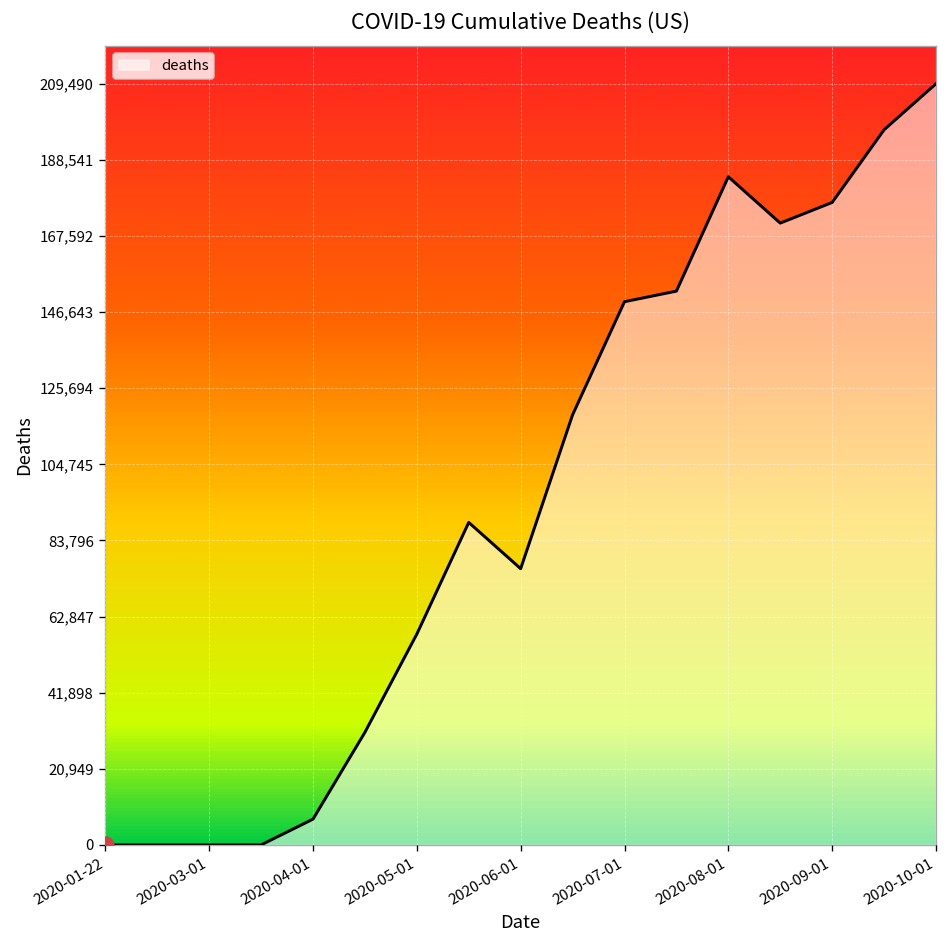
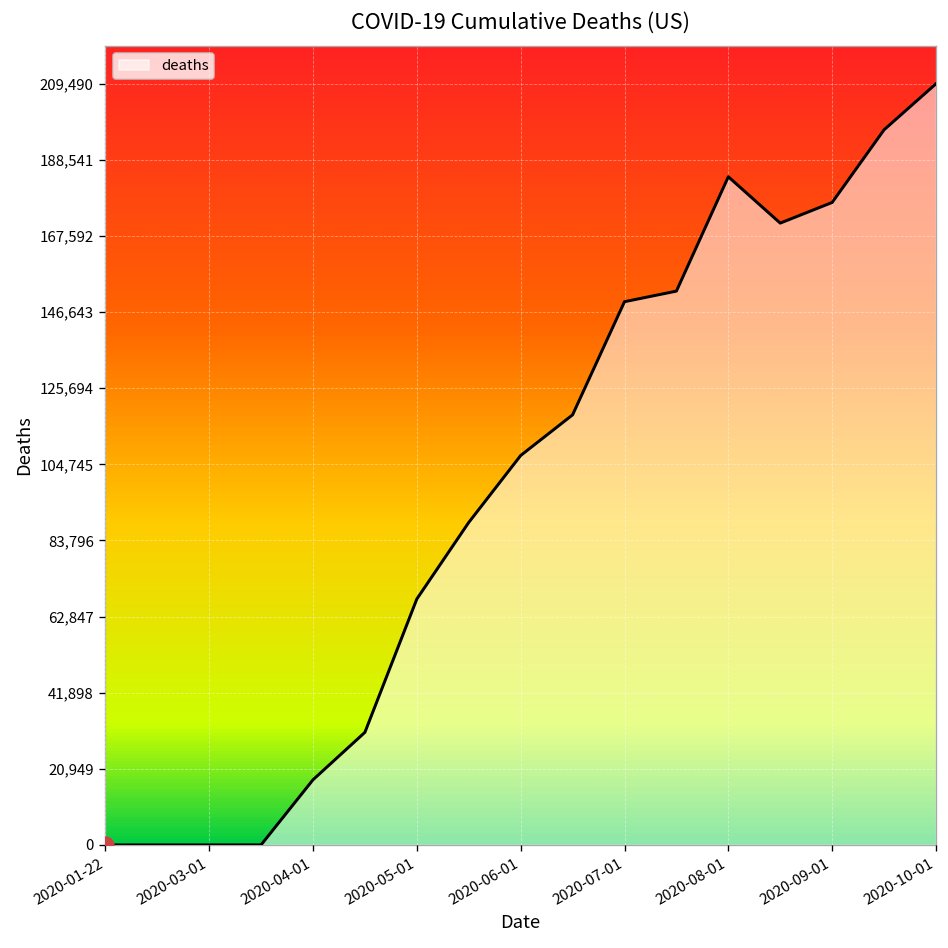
deaths, 2020-04-01: 7,000 -> 18,000
deaths, 2020-05-01: 58,000 -> 68,000
deaths, 2020-06-01: 76,000 -> 107,000
